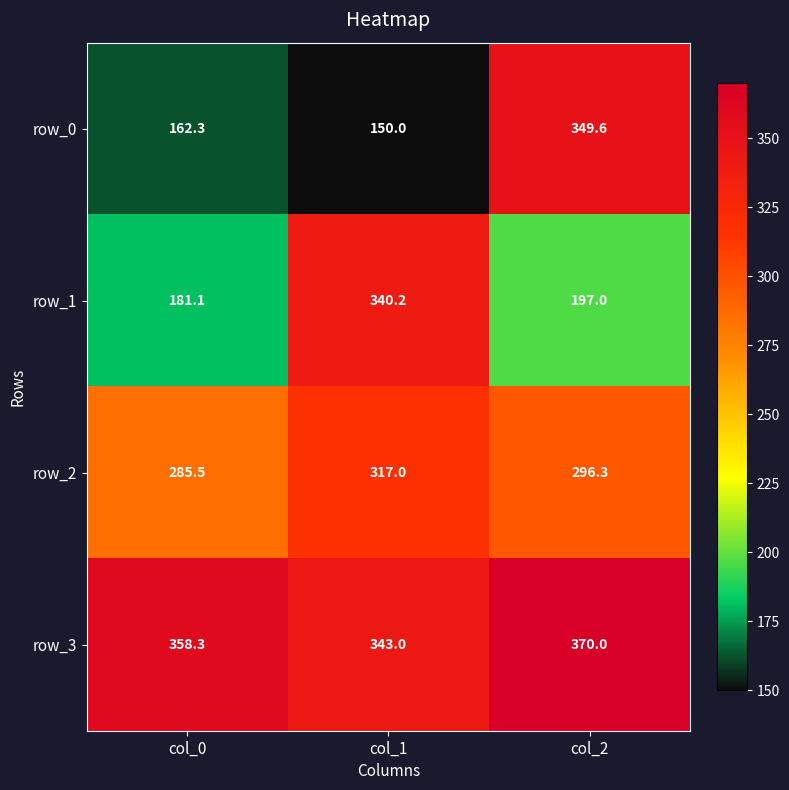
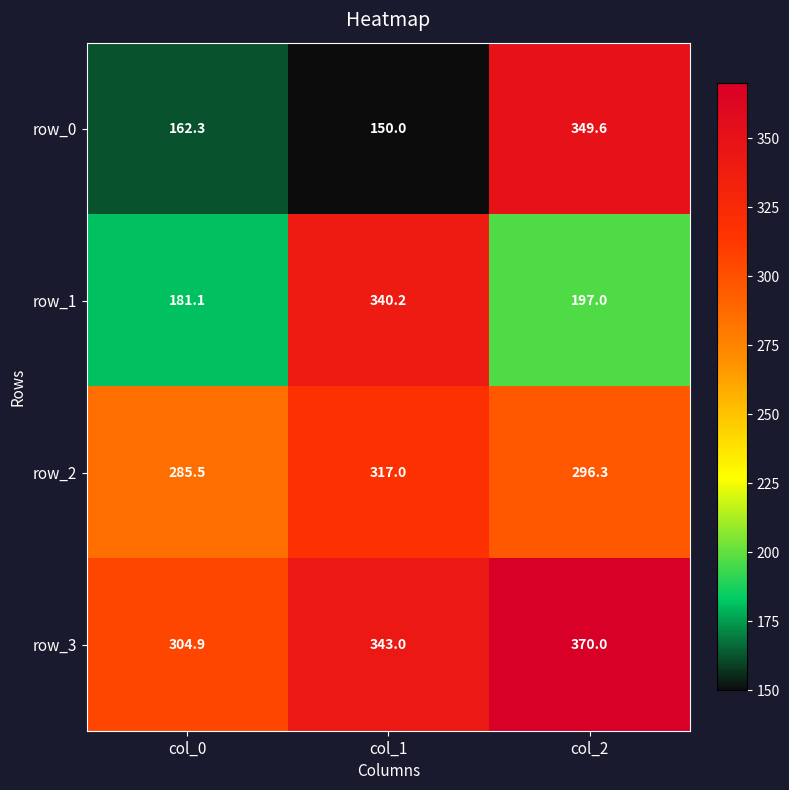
row_3, col_0: 358.3 -> 304.9
